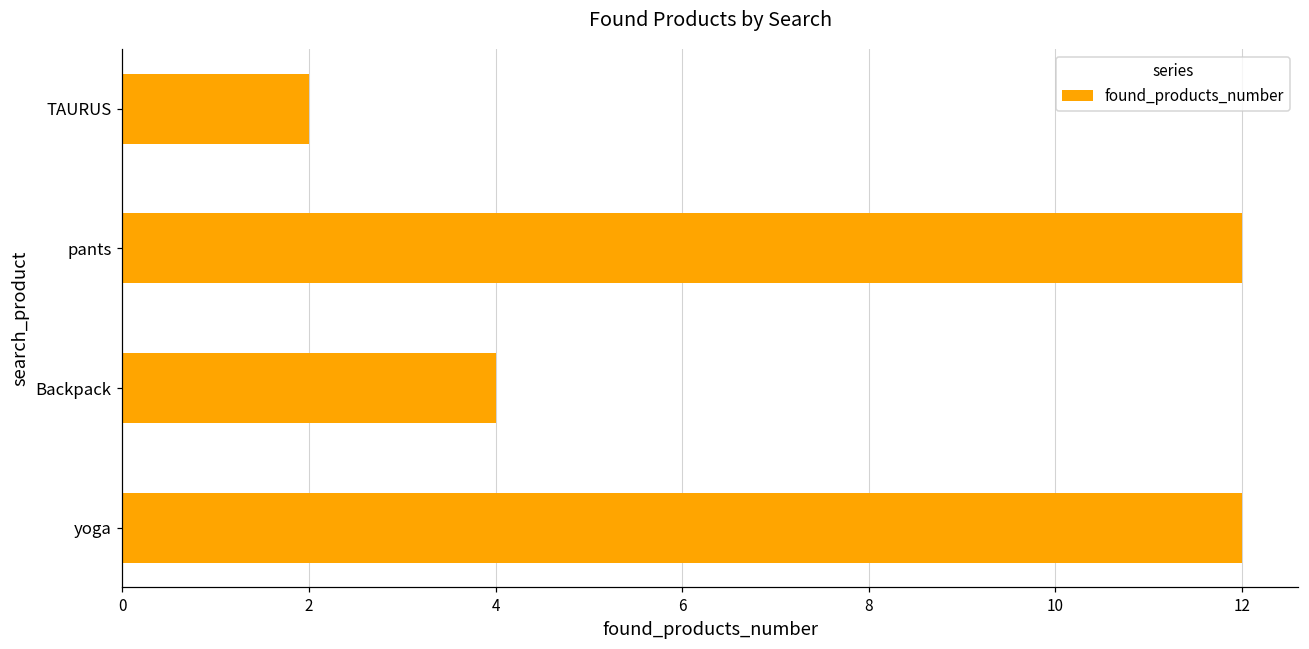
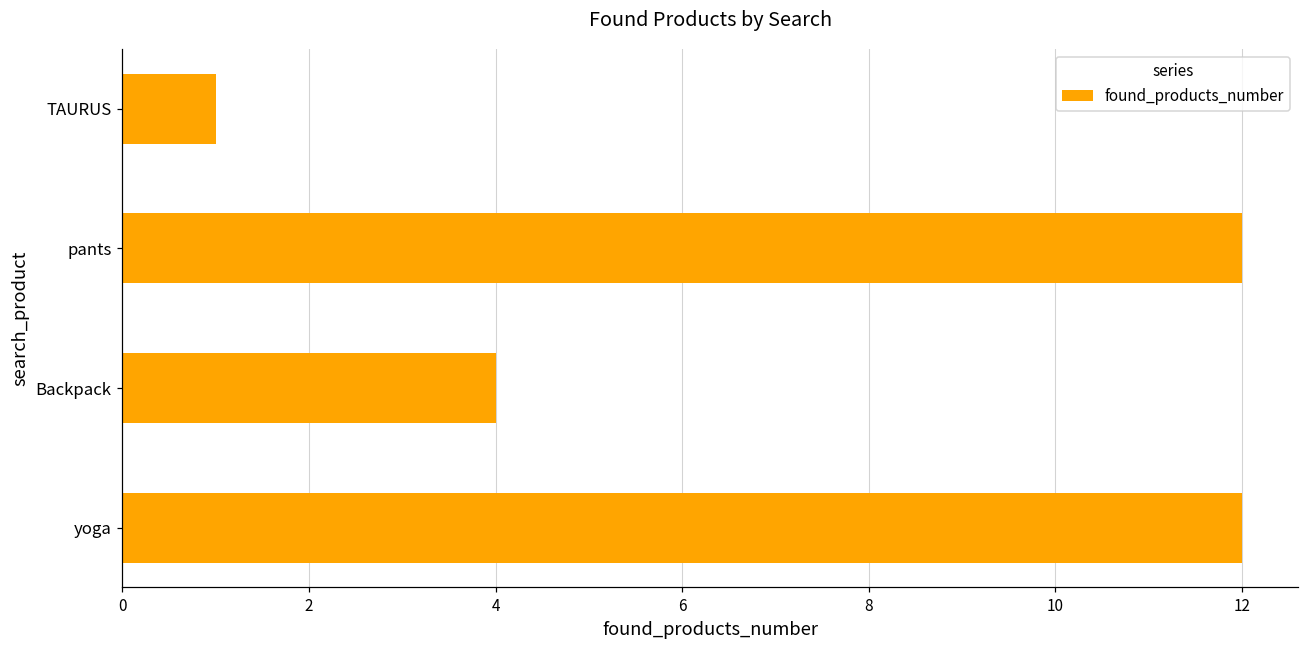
TAURUS: 2 -> 1
